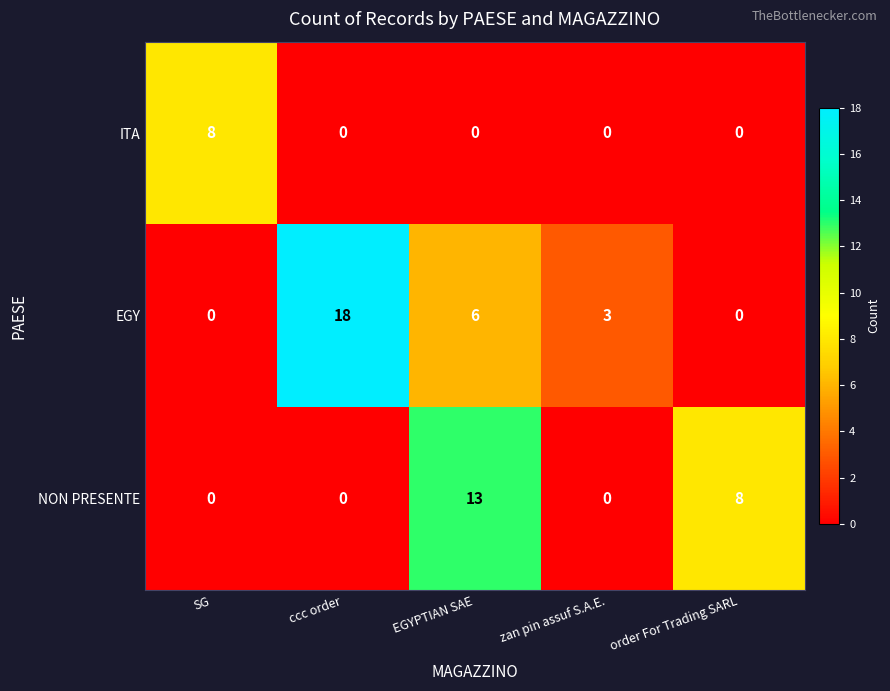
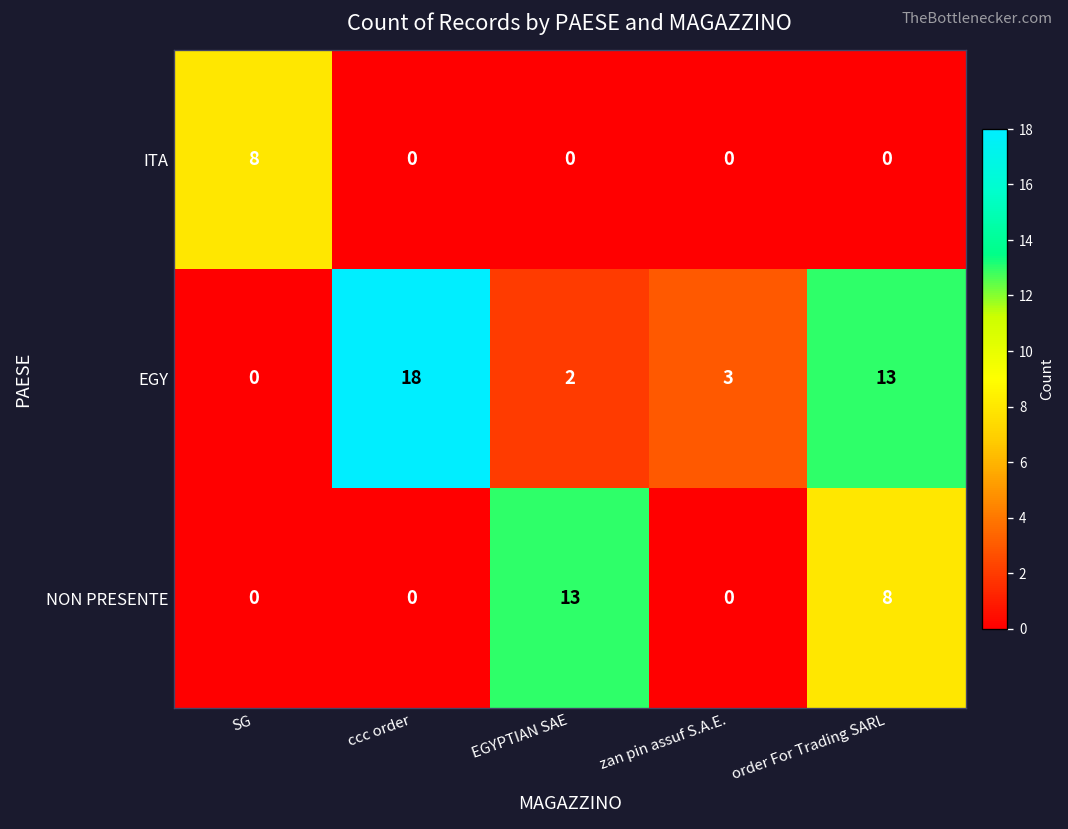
EGY, EGYPTIAN SAE: 6 -> 2
EGY, order For Trading SARL: 0 -> 13
